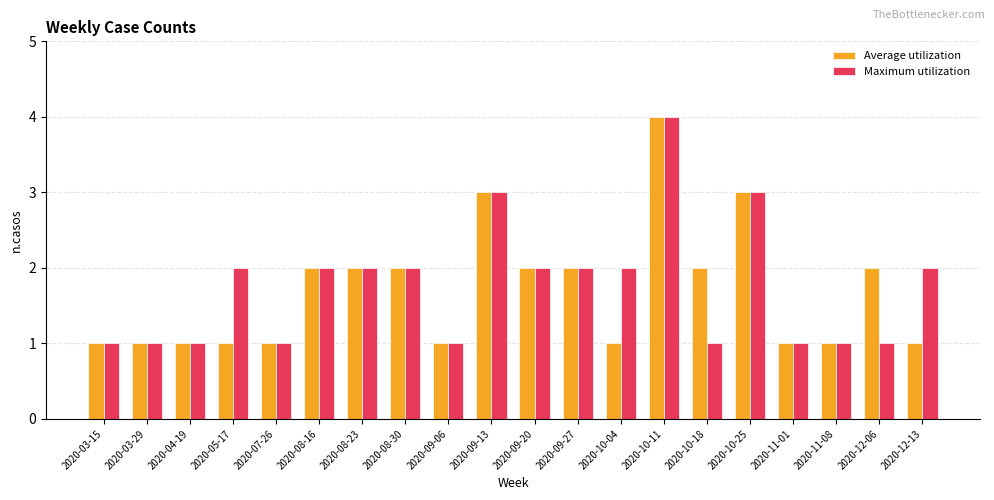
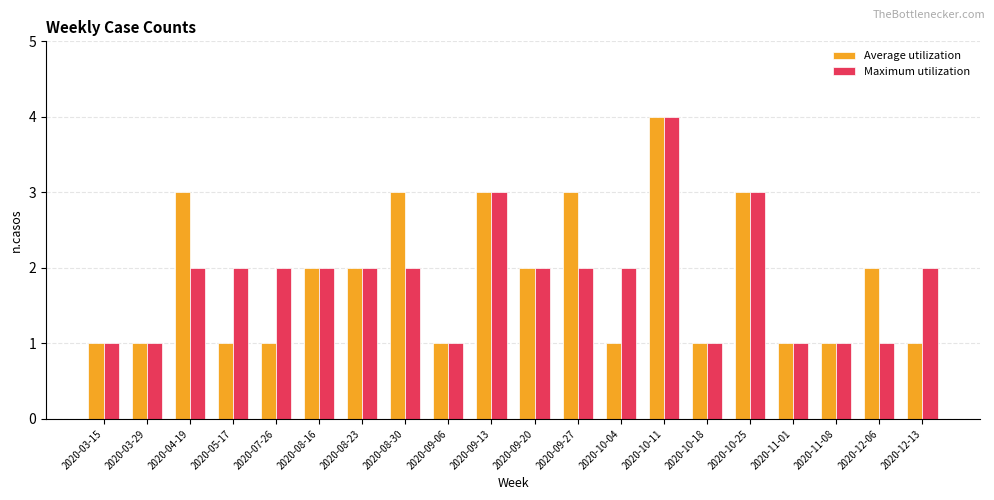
Average utilization, 2020-04-19: 1 -> 3
Maximum utilization, 2020-04-19: 1 -> 2
Maximum utilization, 2020-07-26: 1 -> 2
Average utilization, 2020-08-30: 2 -> 3
Average utilization, 2020-09-27: 2 -> 3
Average utilization, 2020-10-18: 2 -> 1
